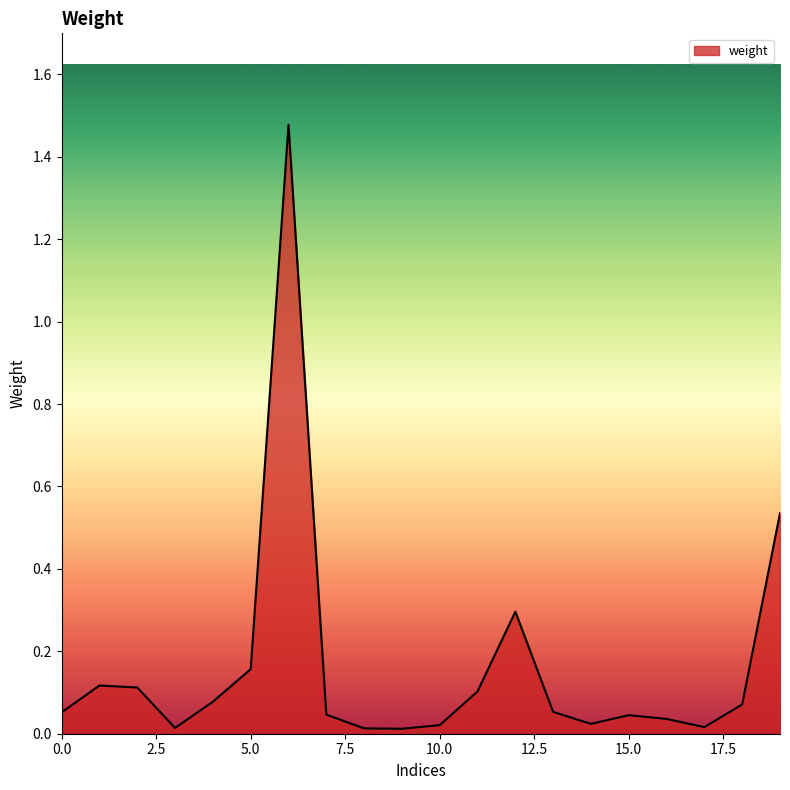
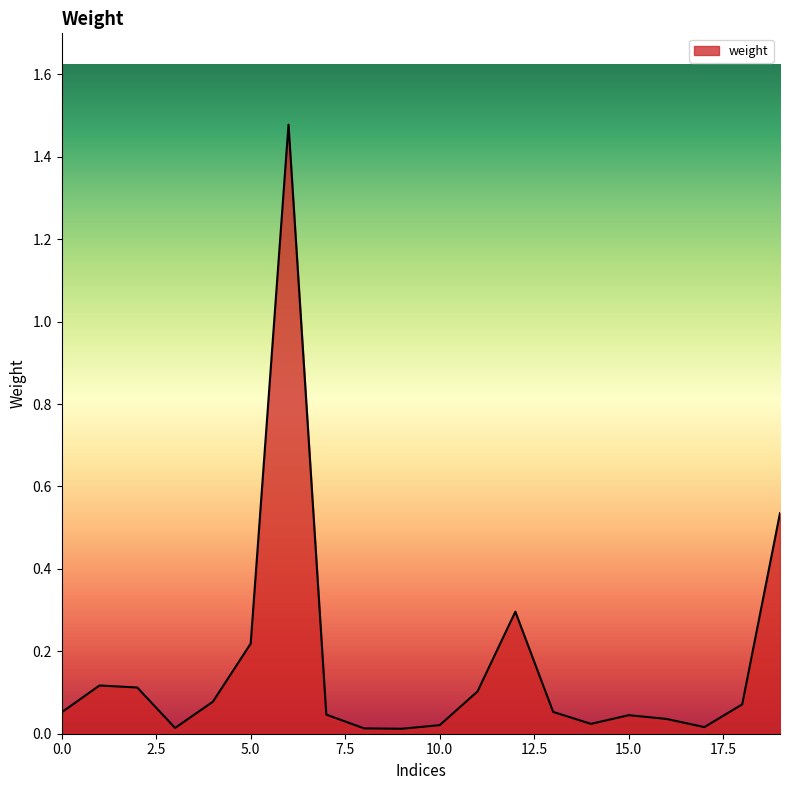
5.0: 0.16 -> 0.22
